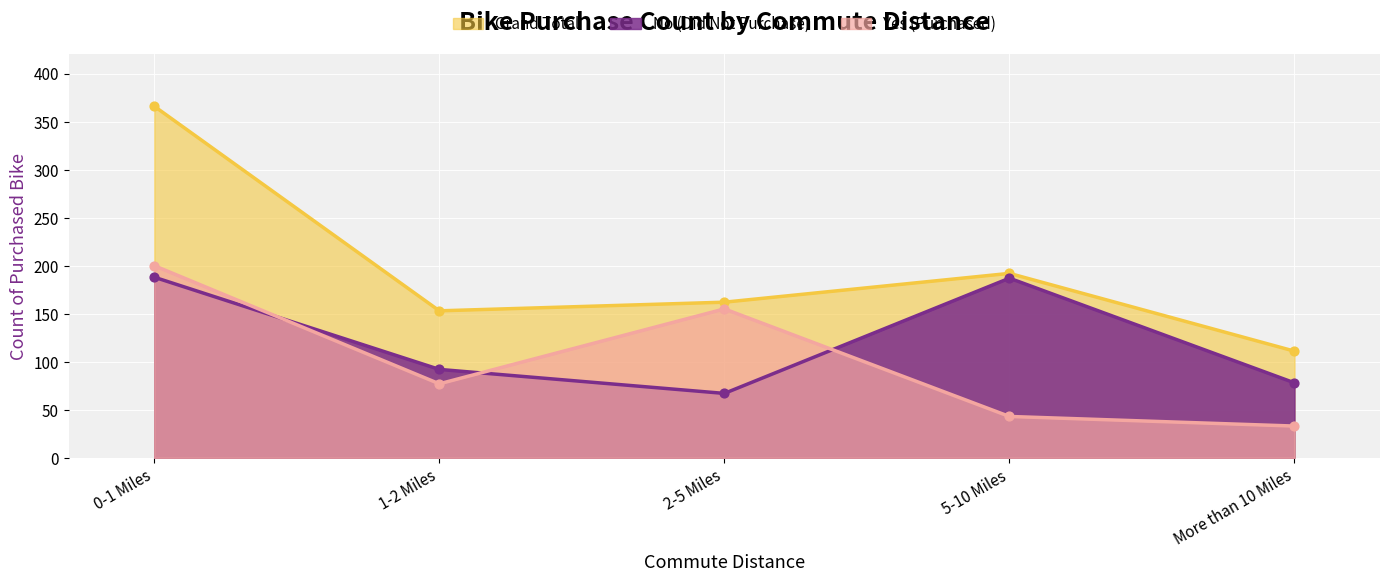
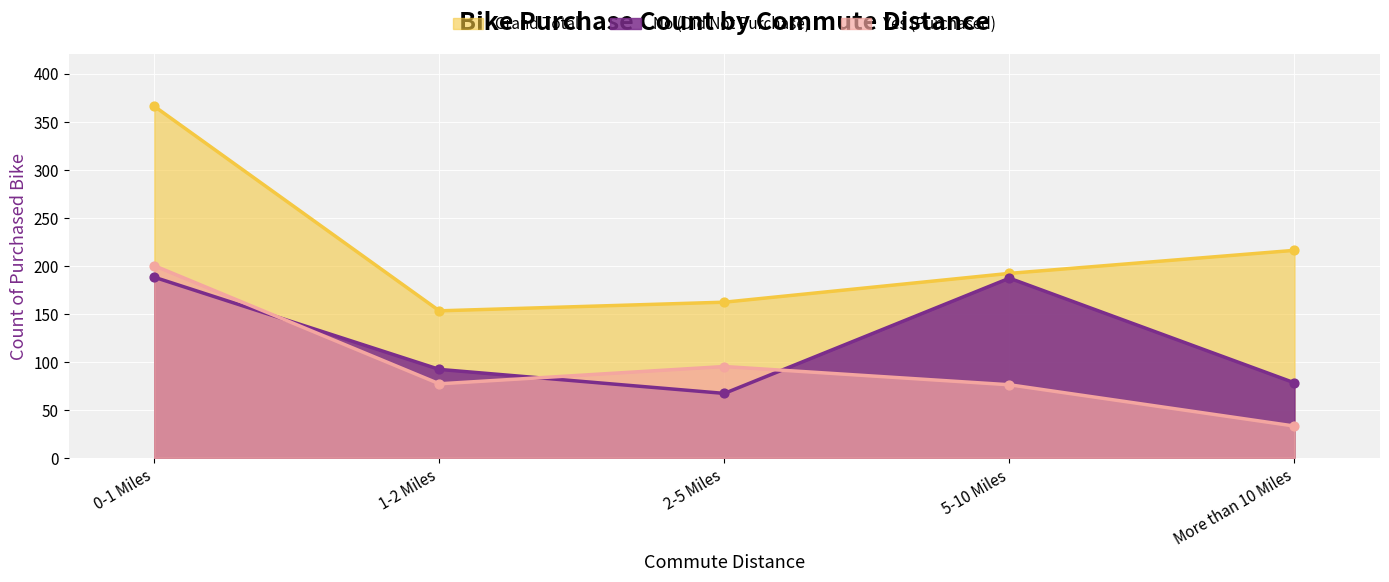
Yes (Purchased), 2-5 Miles: 160 -> 100
Yes (Purchased), 5-10 Miles: 40 -> 80
Grand Total, More than 10 Miles: 110 -> 220
